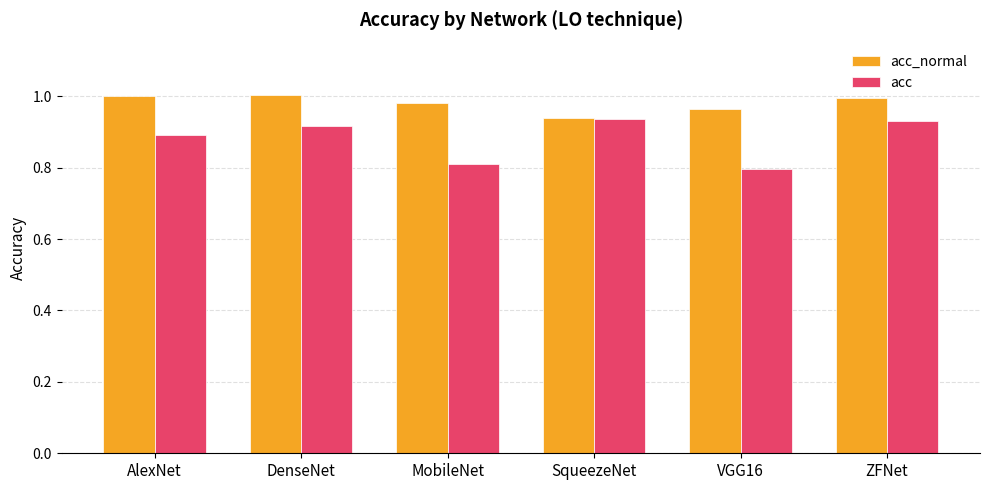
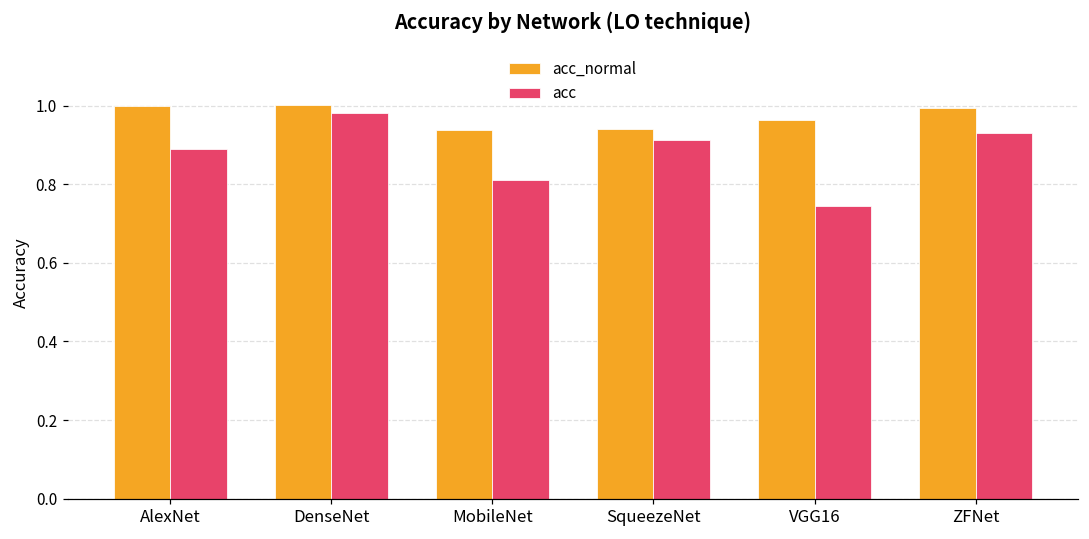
acc, DenseNet: 0.92 -> 0.98
acc_normal, MobileNet: 0.98 -> 0.94
acc, SqueezeNet: 0.93 -> 0.91
acc, VGG16: 0.80 -> 0.74
